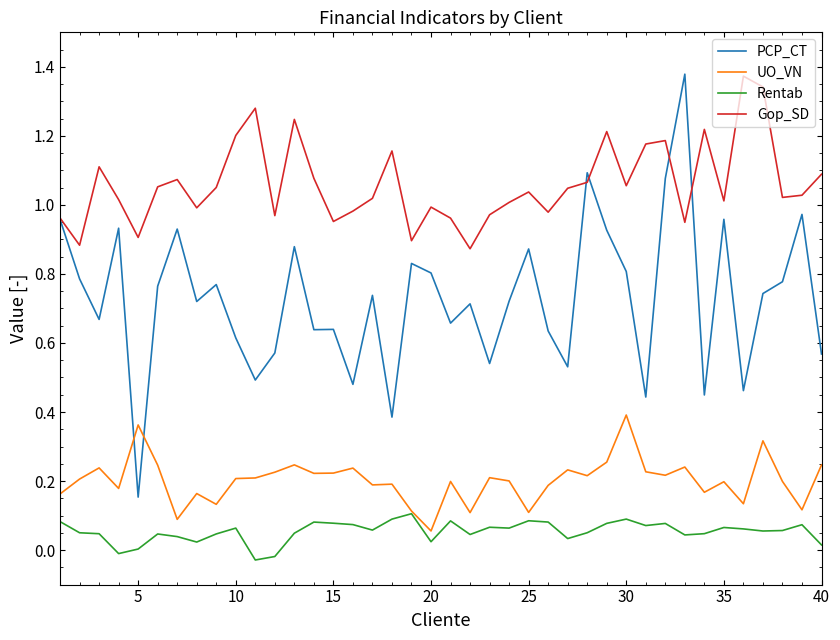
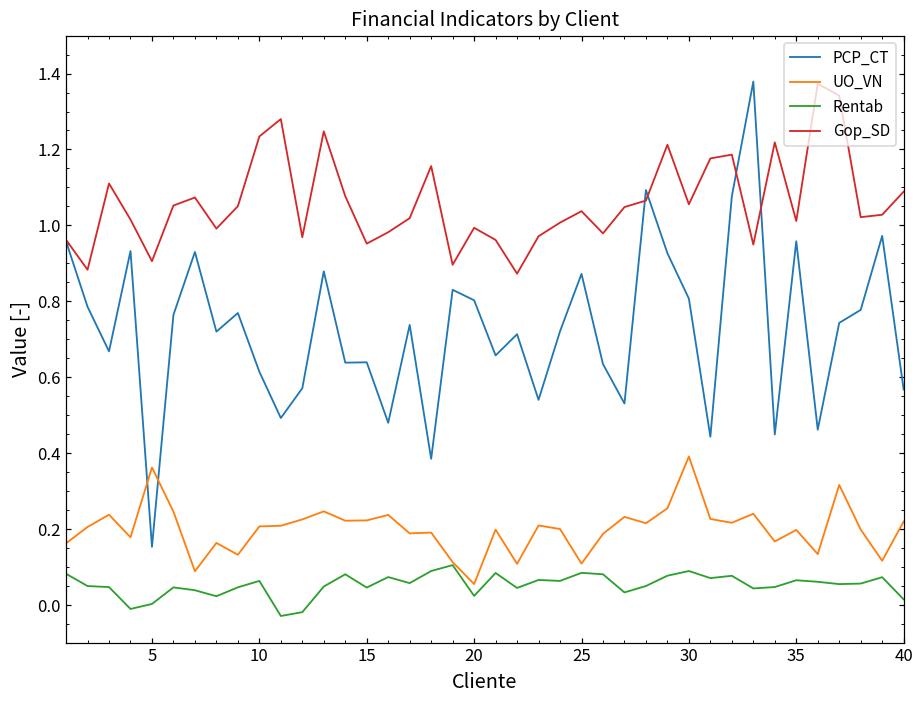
Gop_SD, 10: 1.20 -> 1.23
Rentab, 15: 0.08 -> 0.05
UO_VN, 40: 0.25 -> 0.22
